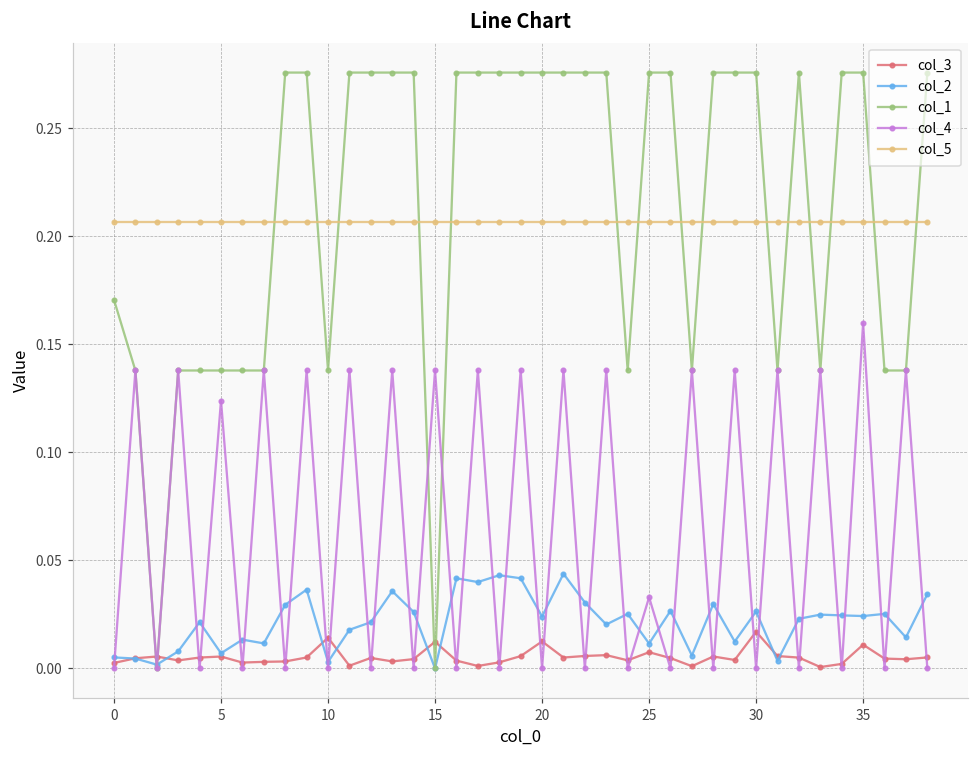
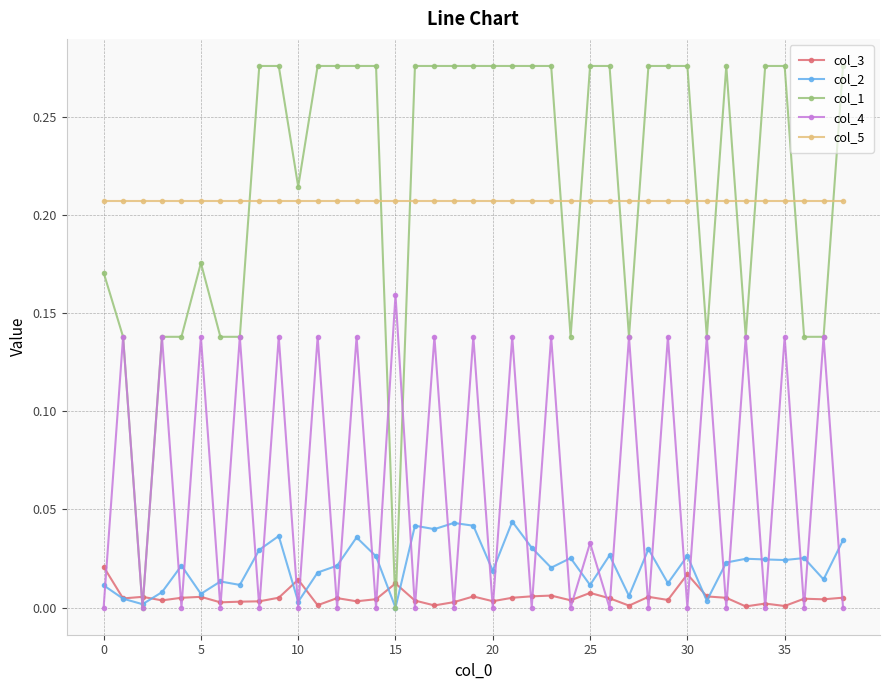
col_3, 0: 0.003 -> 0.021
col_2, 0: 0.005 -> 0.011
col_1, 5: 0.138 -> 0.176
col_4, 5: 0.124 -> 0.138
col_1, 10: 0.138 -> 0.214
col_4, 15: 0.138 -> 0.159
col_3, 20: 0.012 -> 0.003
col_2, 20: 0.024 -> 0.019
col_3, 35: 0.011 -> 0.001
col_4, 35: 0.160 -> 0.138
